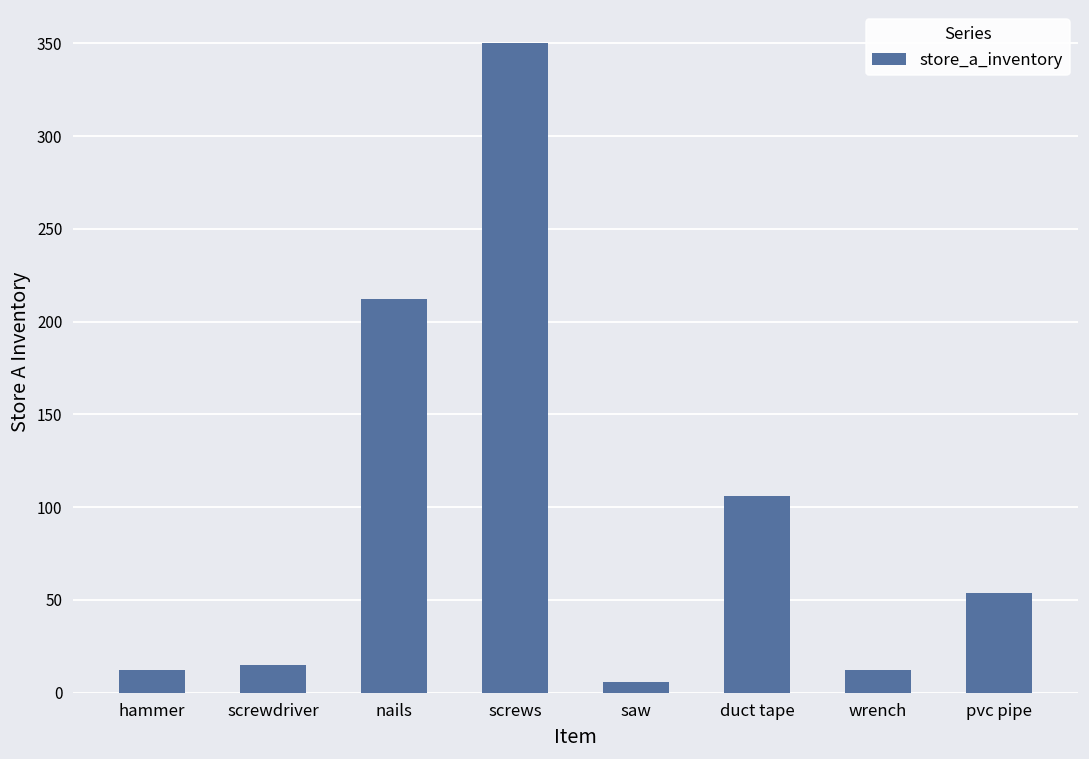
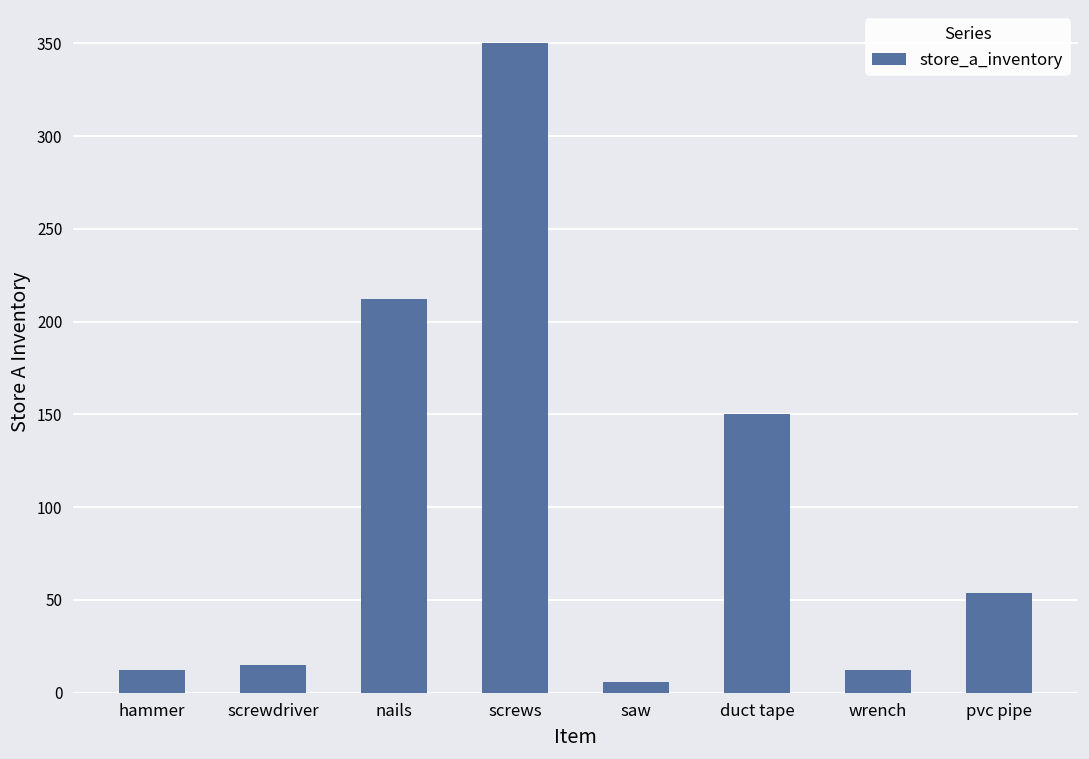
duct tape: 106 -> 150
